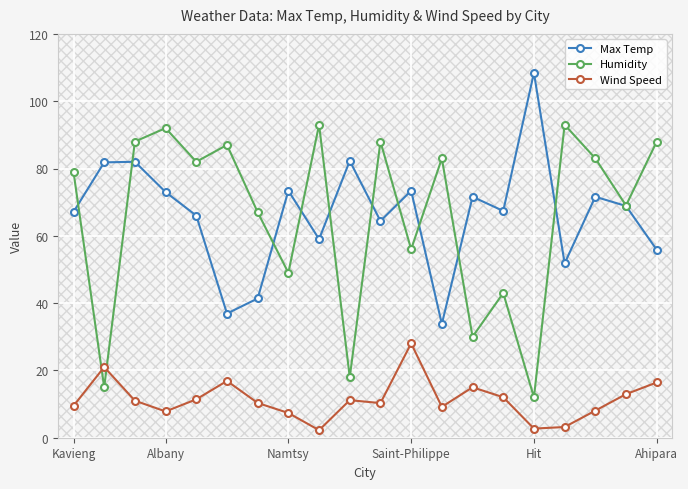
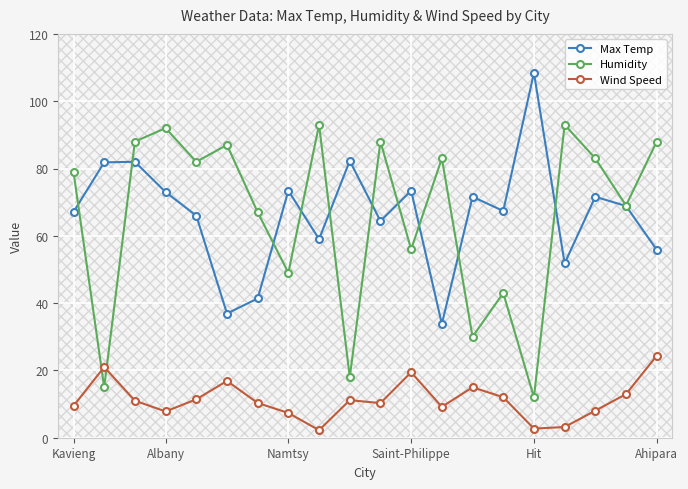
Wind Speed, Saint-Philippe: 28 -> 19
Wind Speed, Ahipara: 16 -> 24
